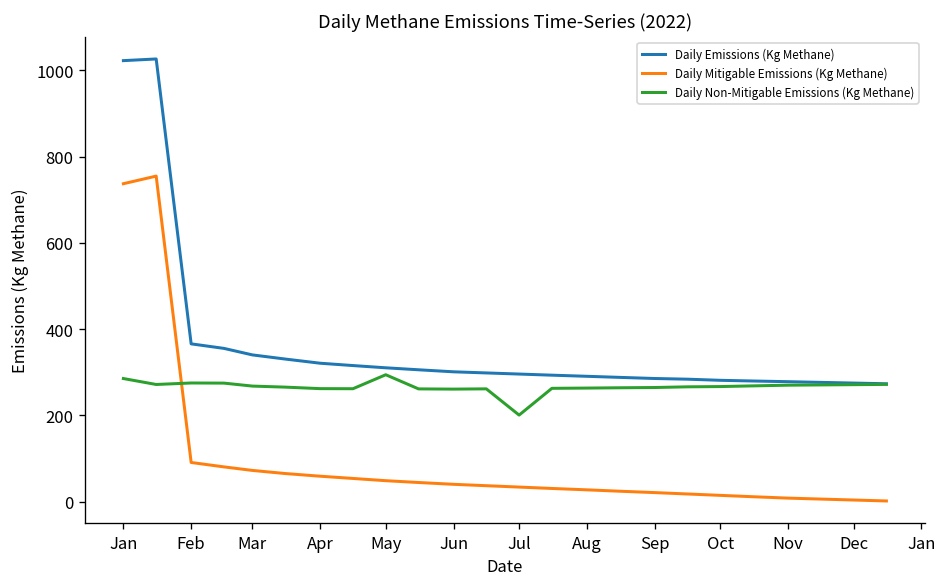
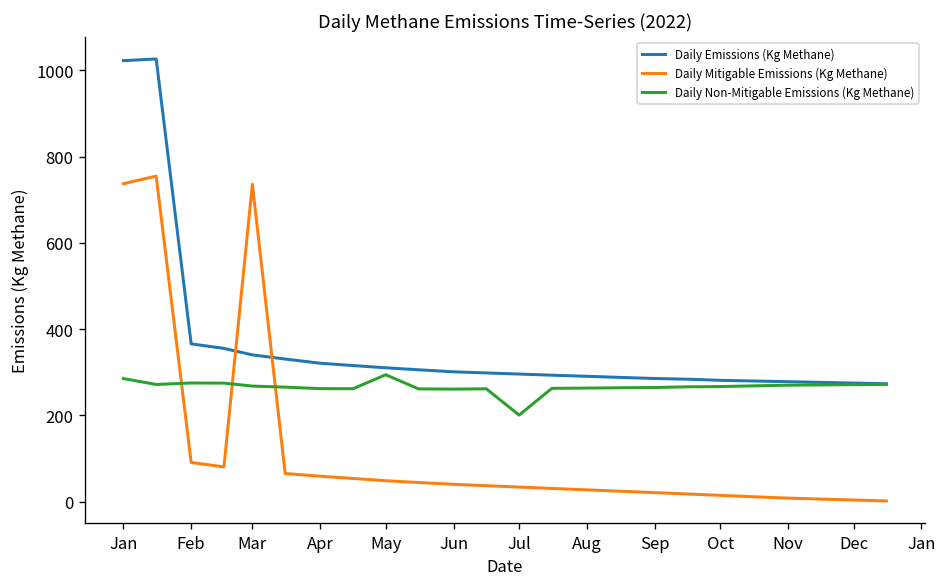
Daily Mitigable Emissions (Kg Methane), Mar: 70 -> 740
